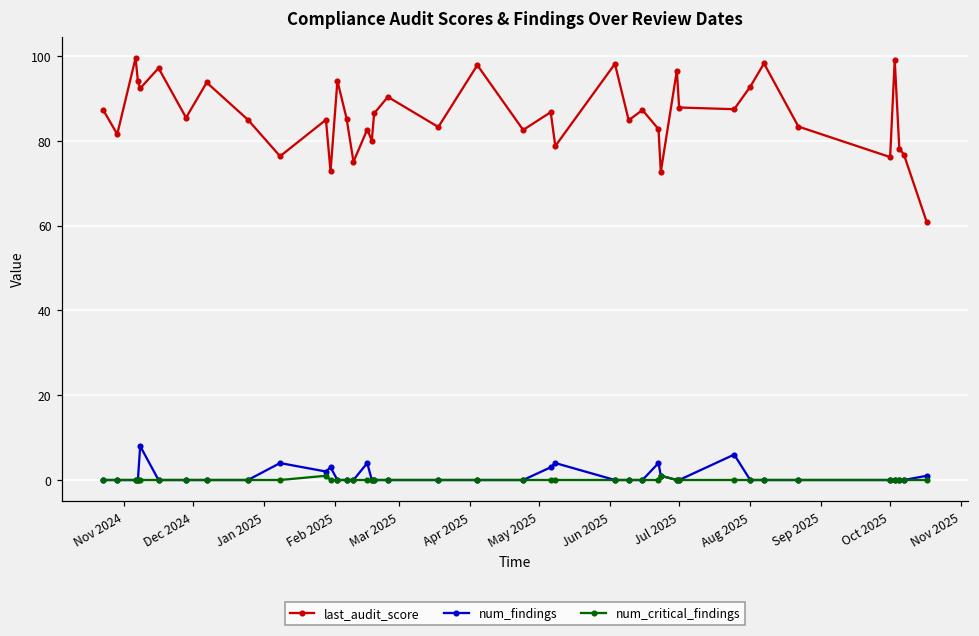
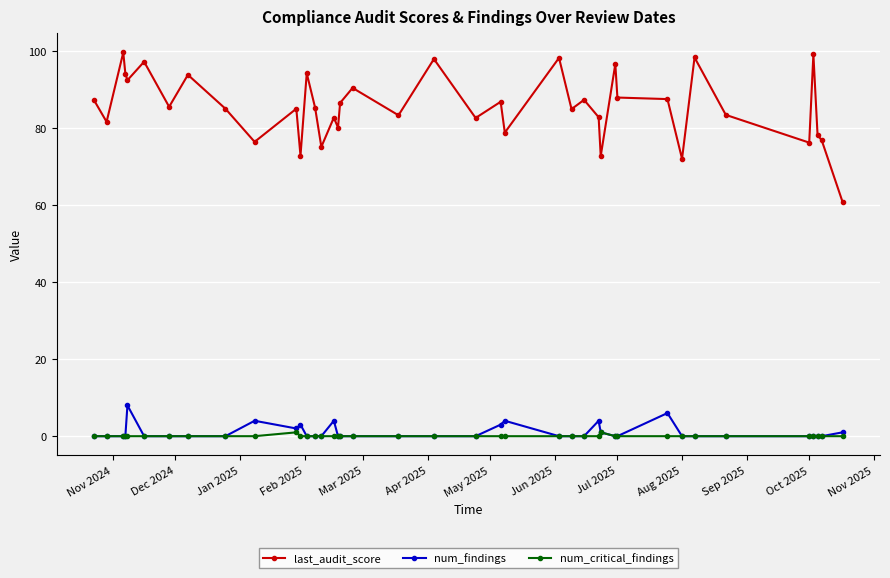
last_audit_score, Aug 2025: 93 -> 72
